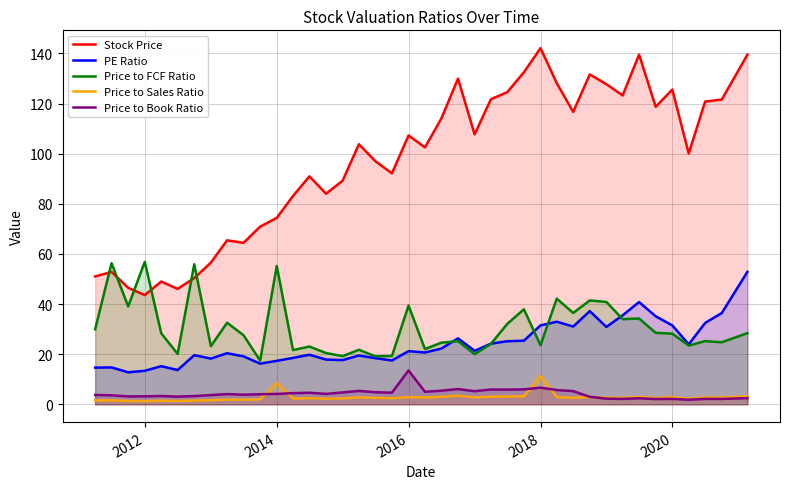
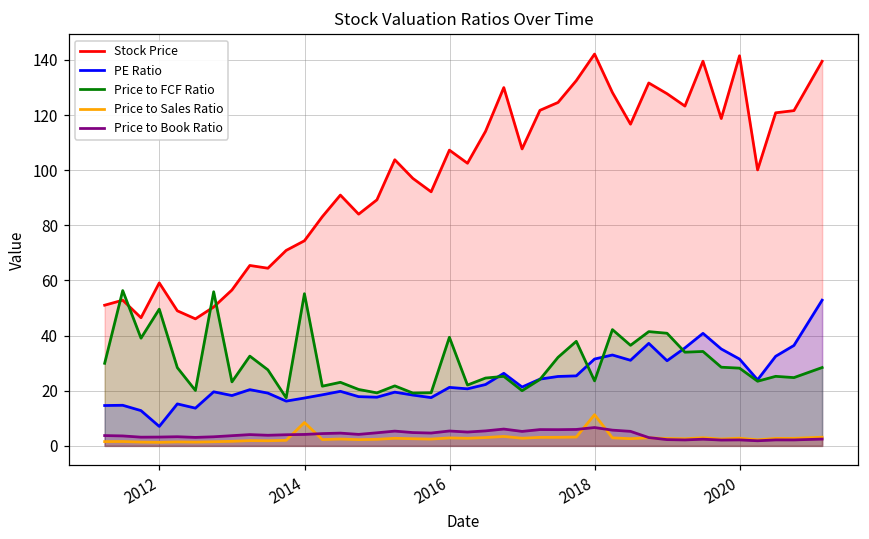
Stock Price, 2012: 44 -> 59
PE Ratio, 2012: 13 -> 7
Price to FCF Ratio, 2012: 57 -> 50
Price to Book Ratio, 2016: 13 -> 5
Stock Price, 2020: 126 -> 142
